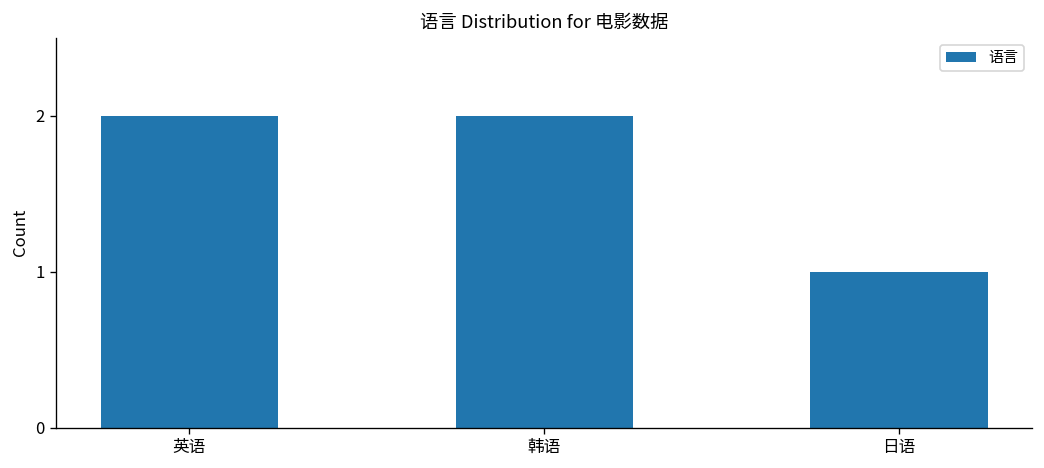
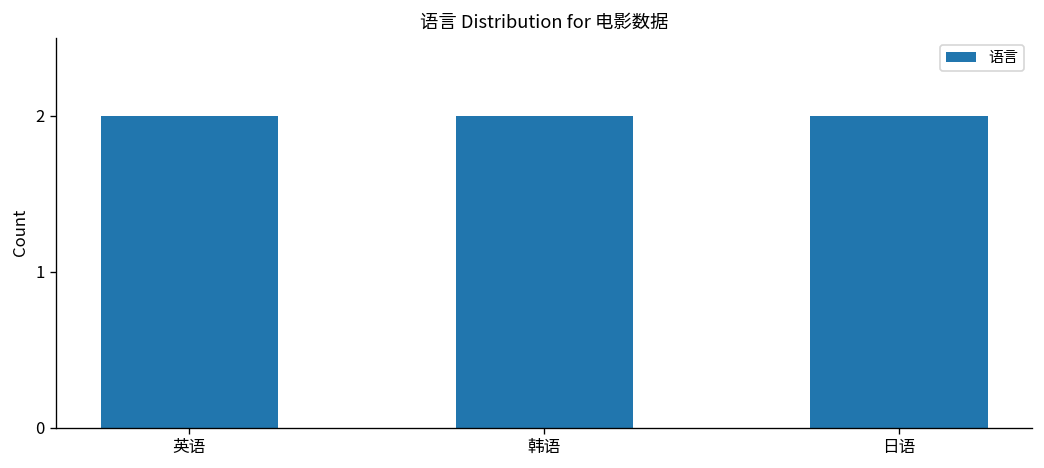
日语: 1 -> 2
